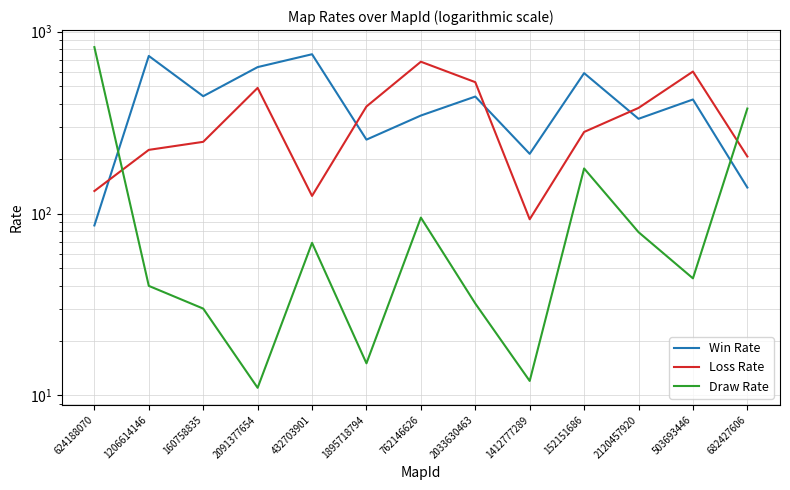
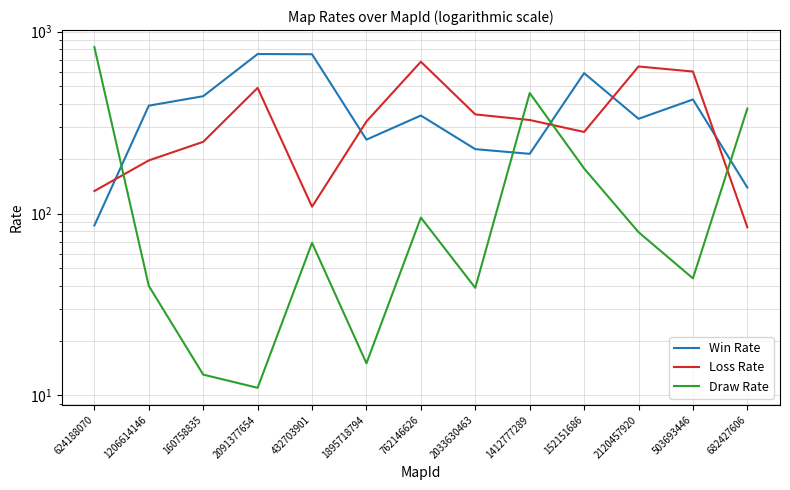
Win Rate, 1206614146: 740 -> 390
Loss Rate, 1206614146: 220 -> 200
Draw Rate, 160758835: 30 -> 13
Win Rate, 2091377654: 640 -> 750
Loss Rate, 432703901: 130 -> 110
Loss Rate, 1895718794: 390 -> 320
Win Rate, 2033630463: 440 -> 230
Loss Rate, 2033630463: 530 -> 350
Draw Rate, 2033630463: 32 -> 39
Loss Rate, 1412777289: 90 -> 330
Draw Rate, 1412777289: 12 -> 460
Loss Rate, 2120457920: 380 -> 640
Loss Rate, 682427606: 210 -> 80
